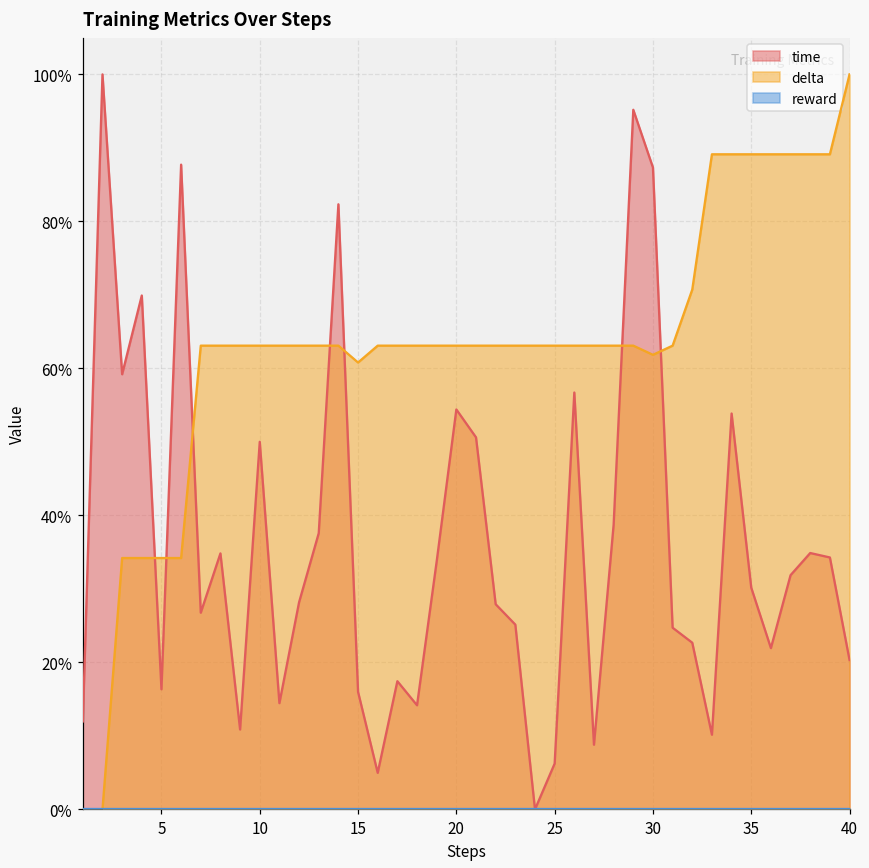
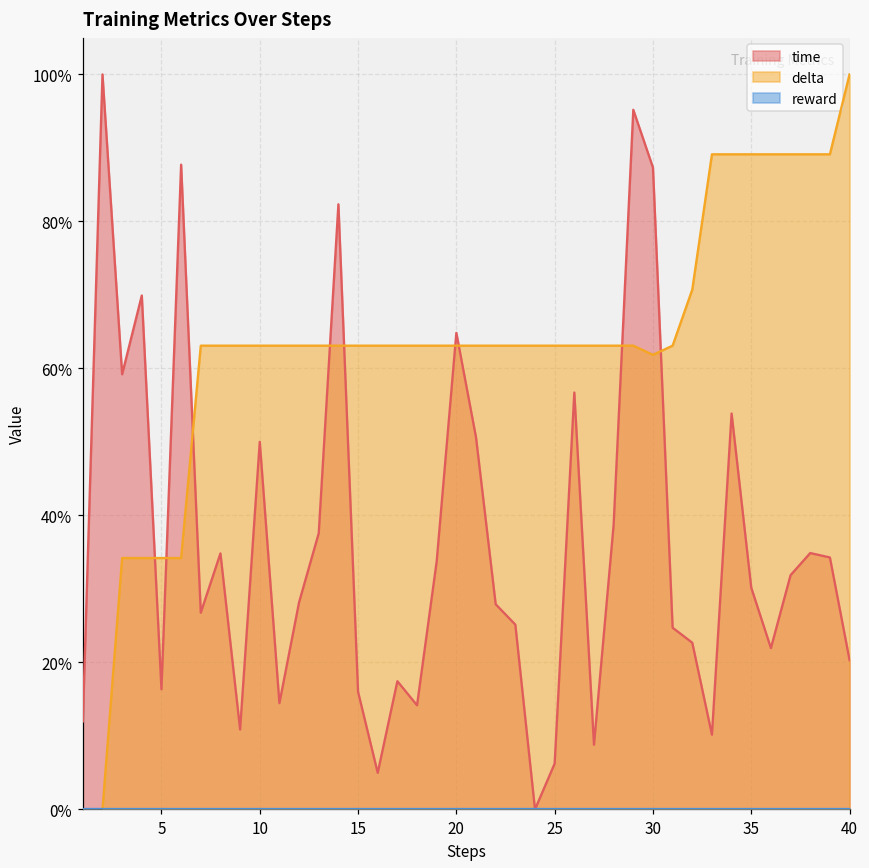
delta, 15: 61% -> 63%
time, 20: 54% -> 65%
